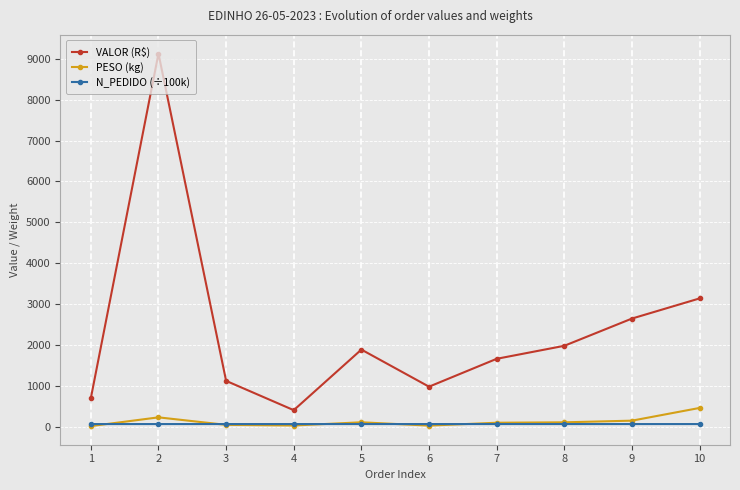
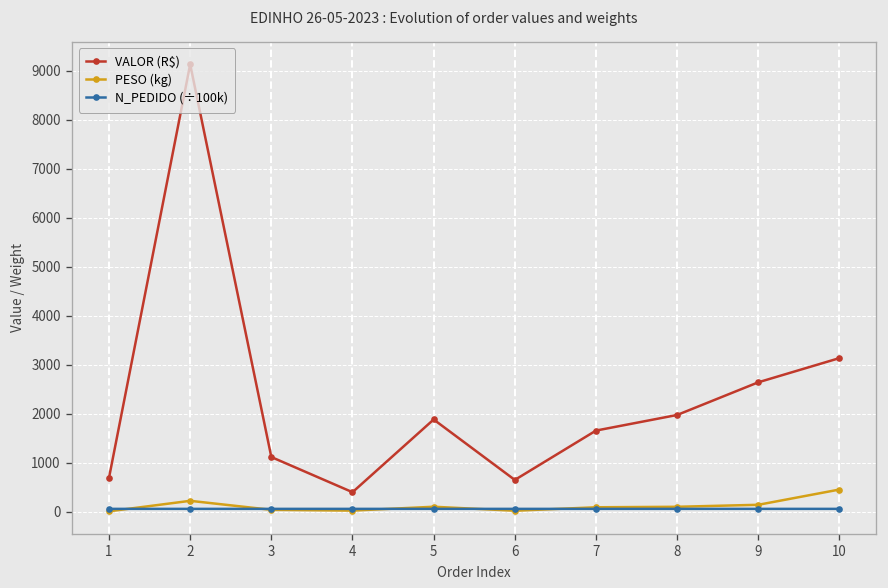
VALOR (R$), 6: 1000 -> 700
